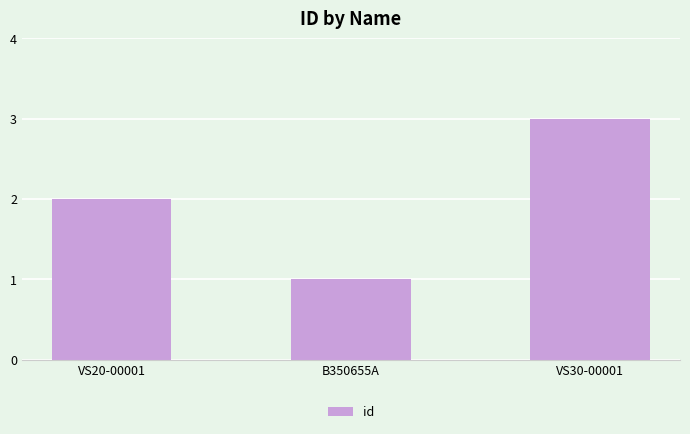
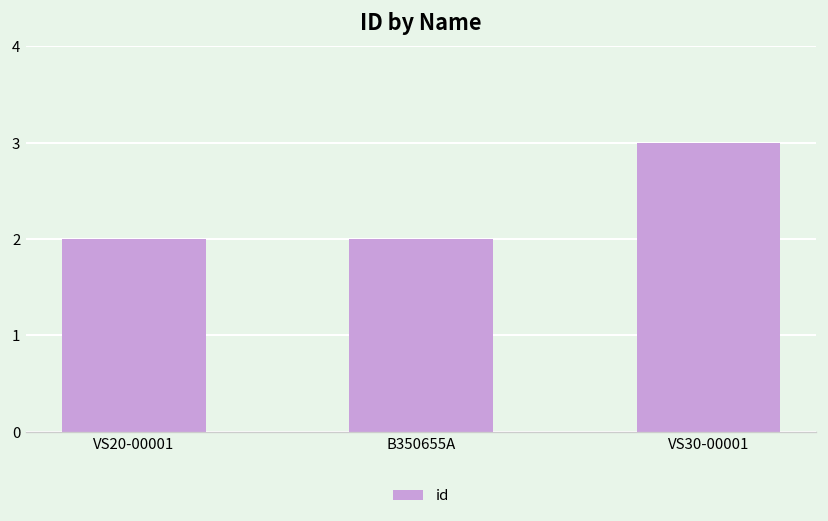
B350655A: 1 -> 2
